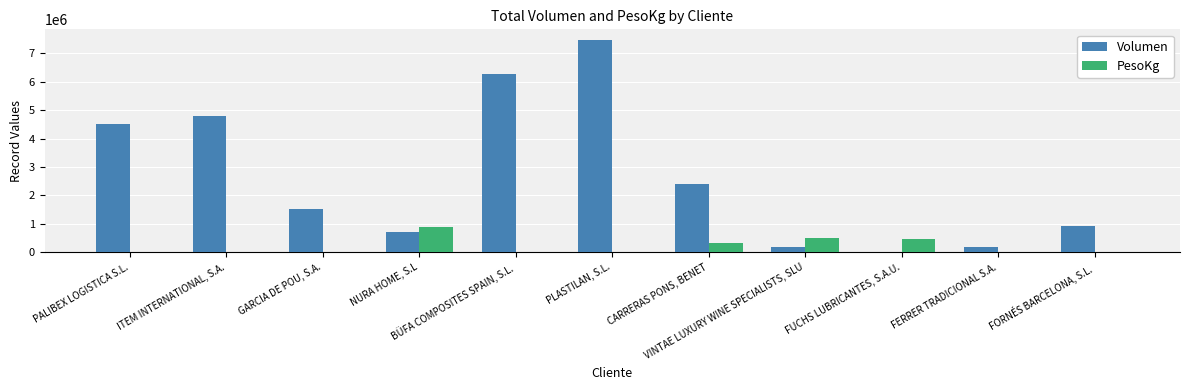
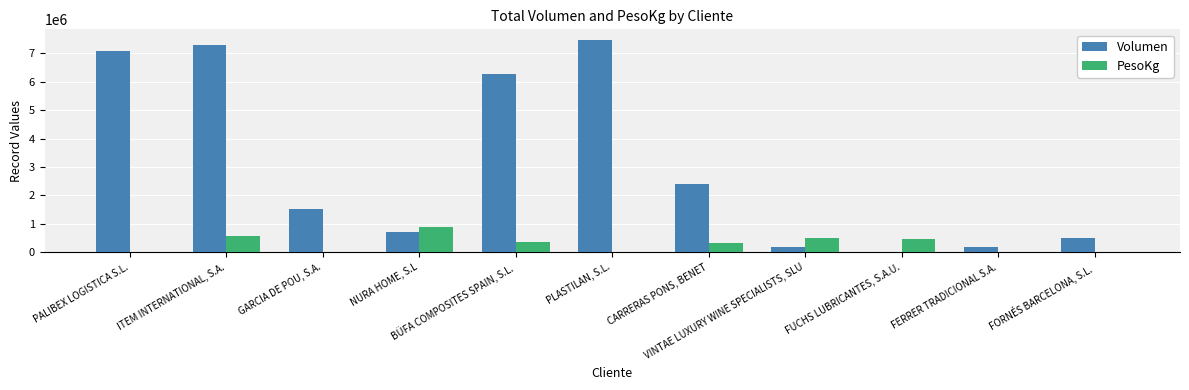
Volumen, PALIBEX LOGISTICA S.L.: 4500000 -> 7100000
Volumen, ITEM INTERNATIONAL, S.A.: 4800000 -> 7300000
PesoKg, ITEM INTERNATIONAL, S.A.: 0 -> 600000
PesoKg, BÜFA COMPOSITES SPAIN, S.L.: 0 -> 400000
Volumen, FORNÉS BARCELONA, S.L.: 900000 -> 500000
